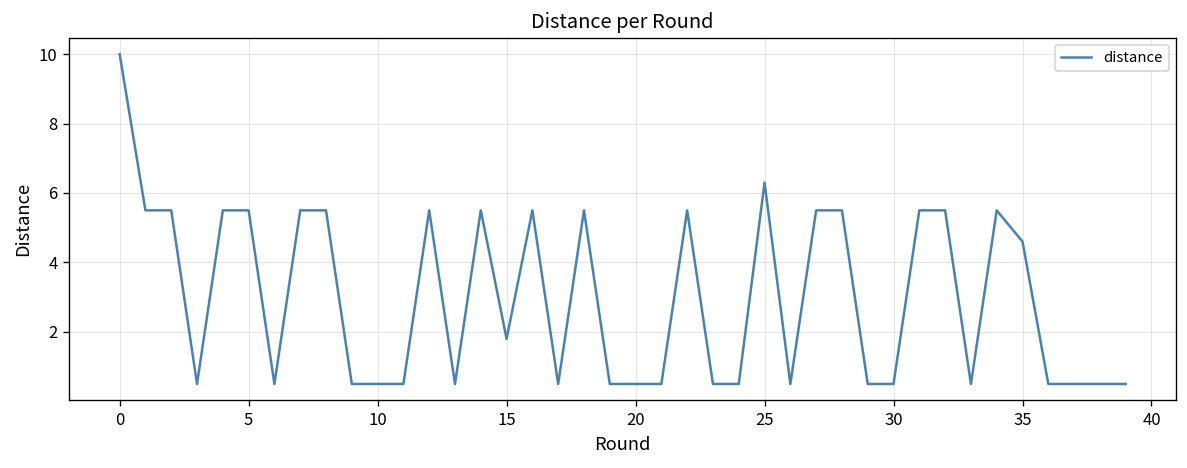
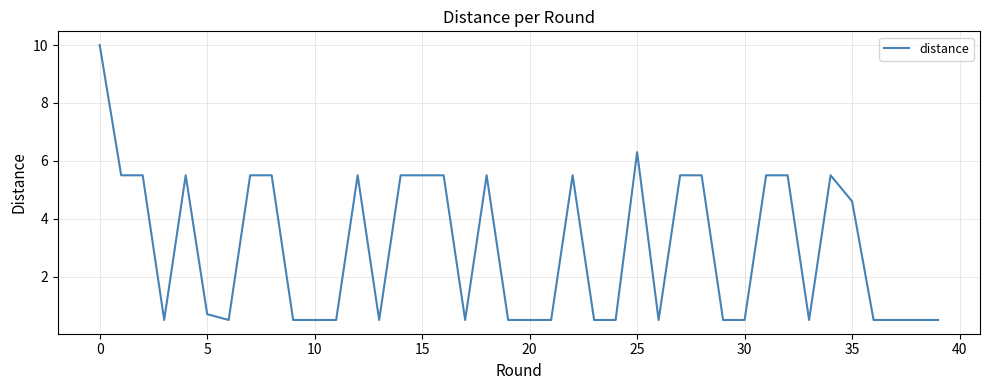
5: 5.5 -> 0.7
15: 1.8 -> 5.5
